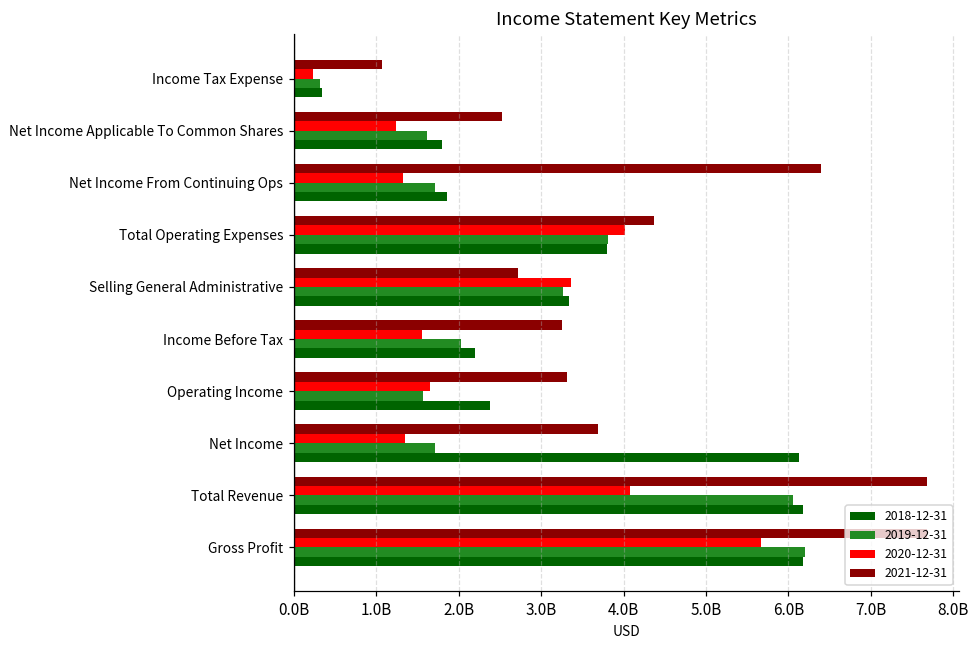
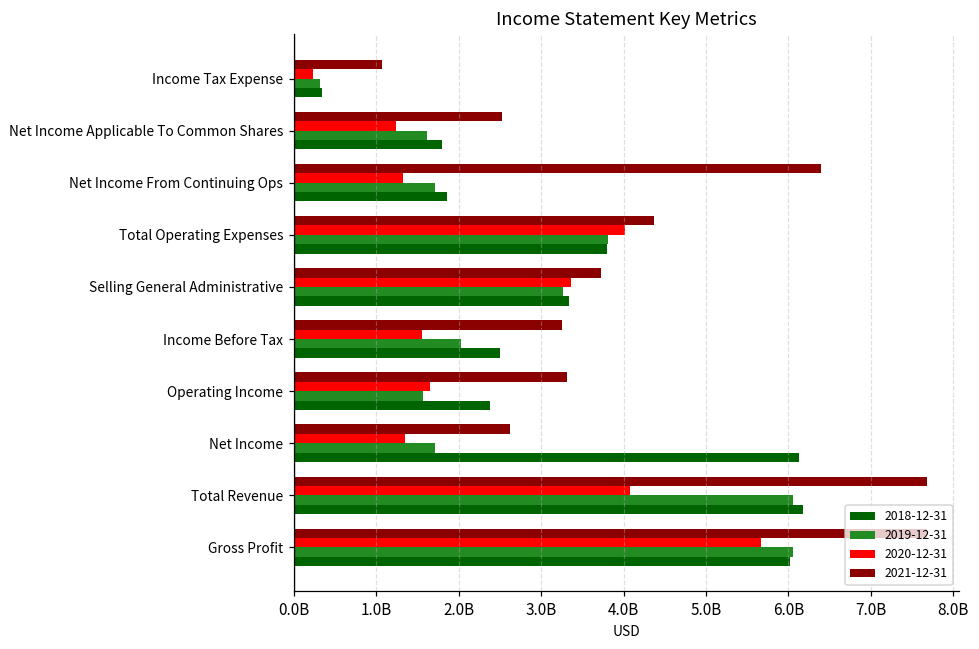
2021-12-31, Selling General Administrative: 2700000000 -> 3700000000
2018-12-31, Income Before Tax: 2200000000 -> 2500000000
2021-12-31, Net Income: 3700000000 -> 2600000000
2019-12-31, Gross Profit: 6200000000 -> 6100000000
2018-12-31, Gross Profit: 6200000000 -> 6000000000
